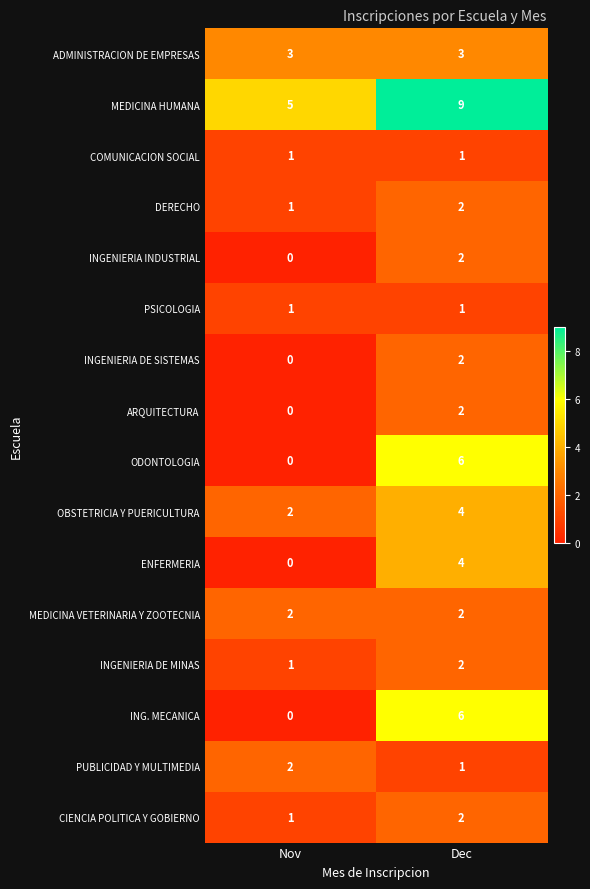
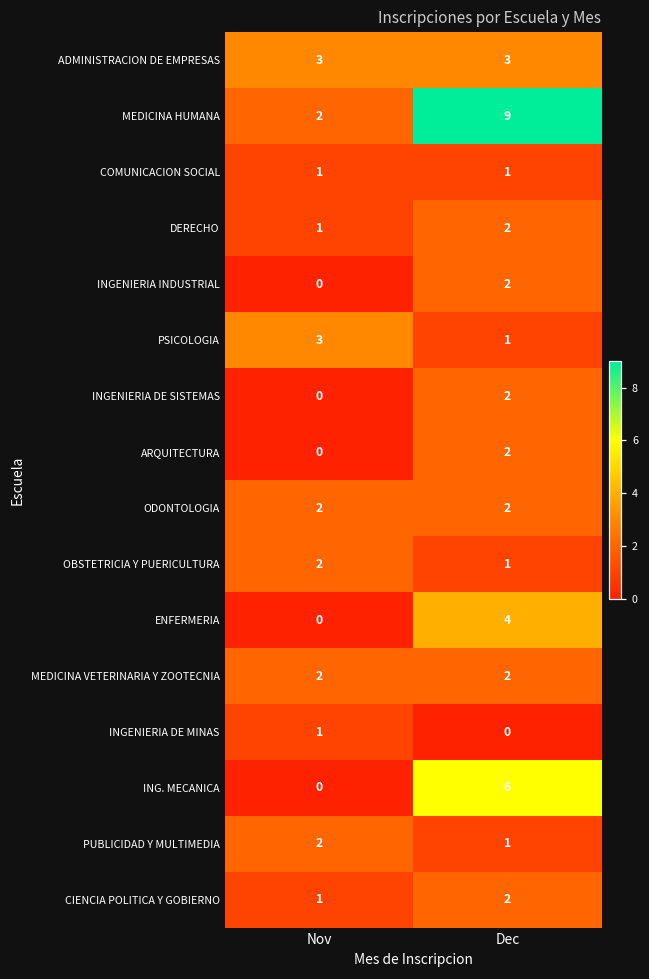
MEDICINA HUMANA, Nov: 5 -> 2
PSICOLOGIA, Nov: 1 -> 3
ODONTOLOGIA, Nov: 0 -> 2
ODONTOLOGIA, Dec: 6 -> 2
OBSTETRICIA Y PUERICULTURA, Dec: 4 -> 1
INGENIERIA DE MINAS, Dec: 2 -> 0
